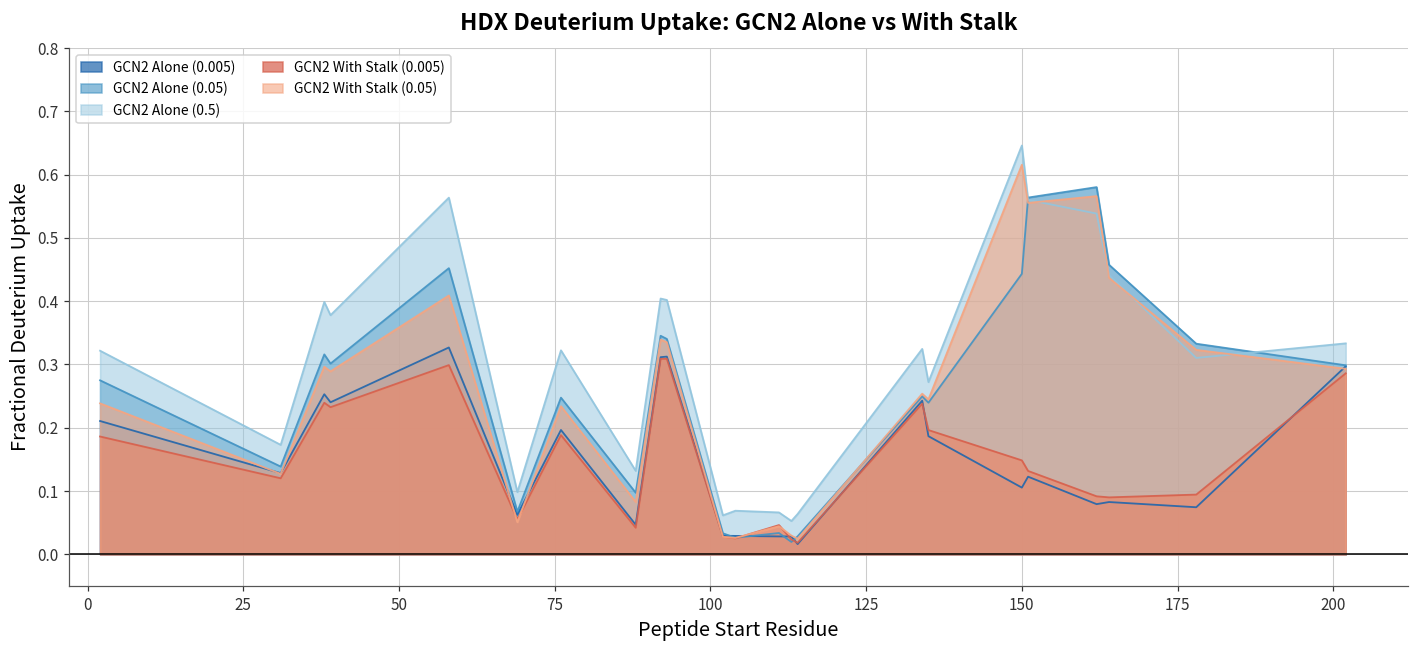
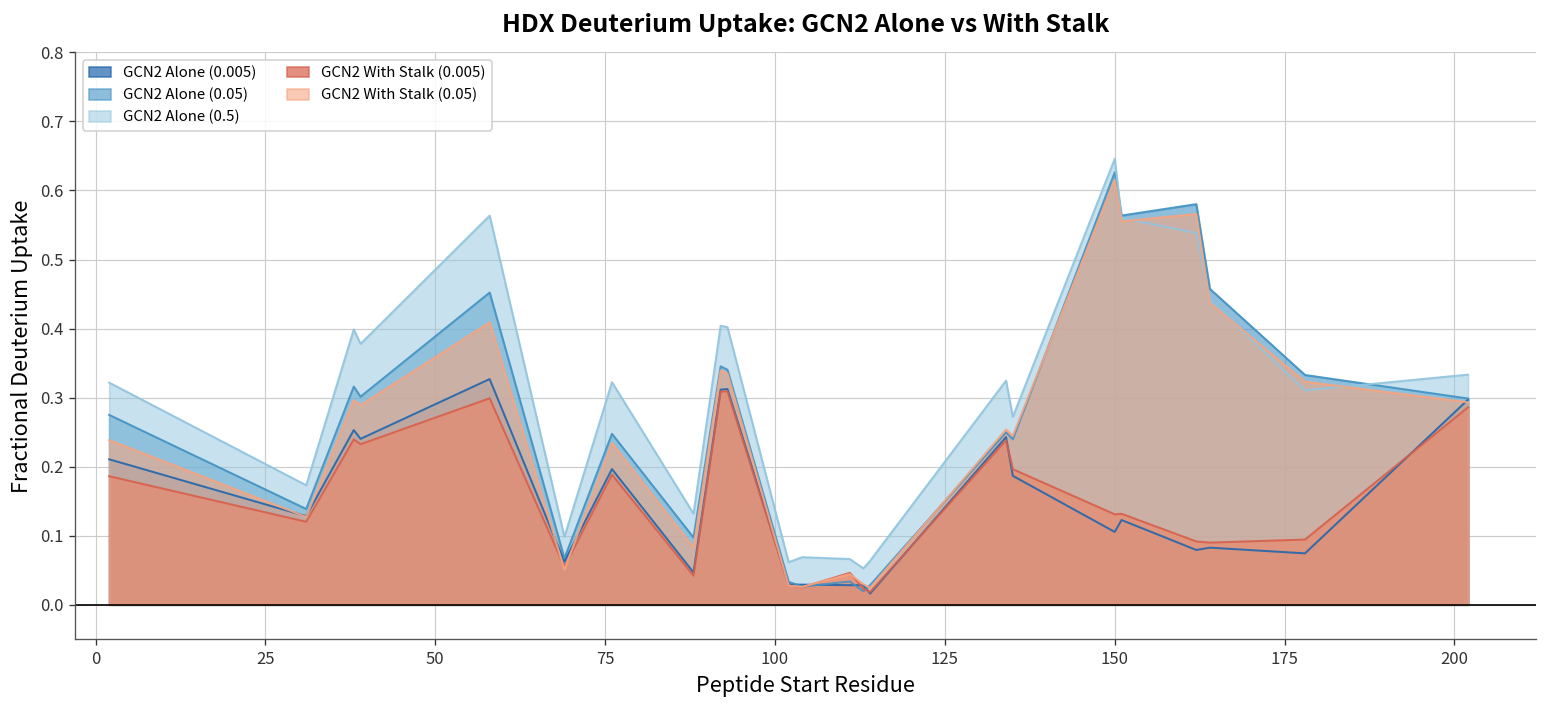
GCN2 Alone (0.05), 150: 0.44 -> 0.63
GCN2 With Stalk (0.005), 150: 0.15 -> 0.13
